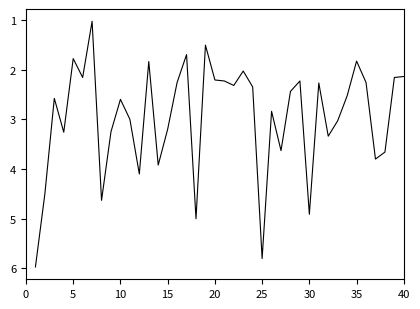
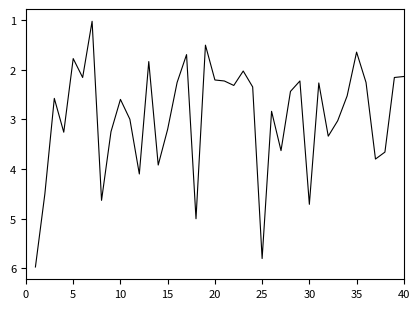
30: 4.9 -> 4.7
35: 1.8 -> 1.7
